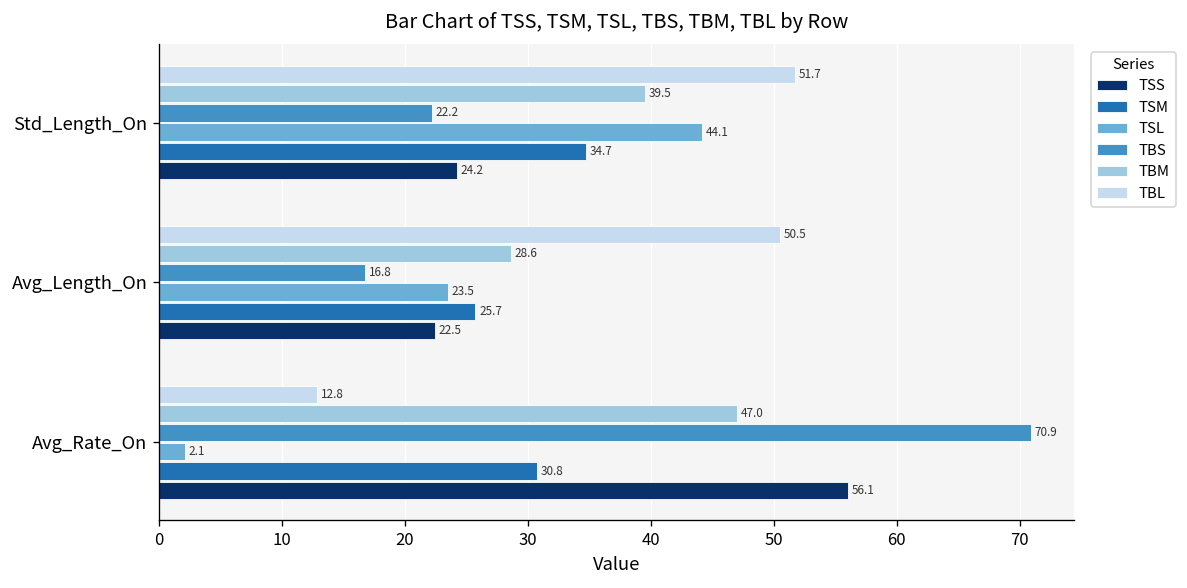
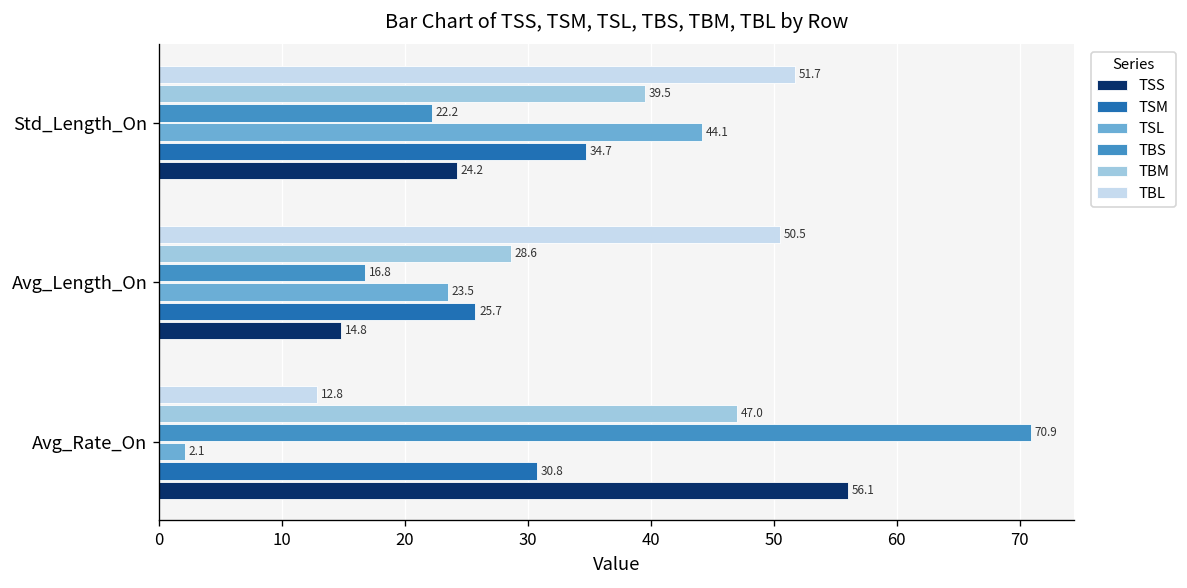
TSS, Avg_Length_On: 22.5 -> 14.8
